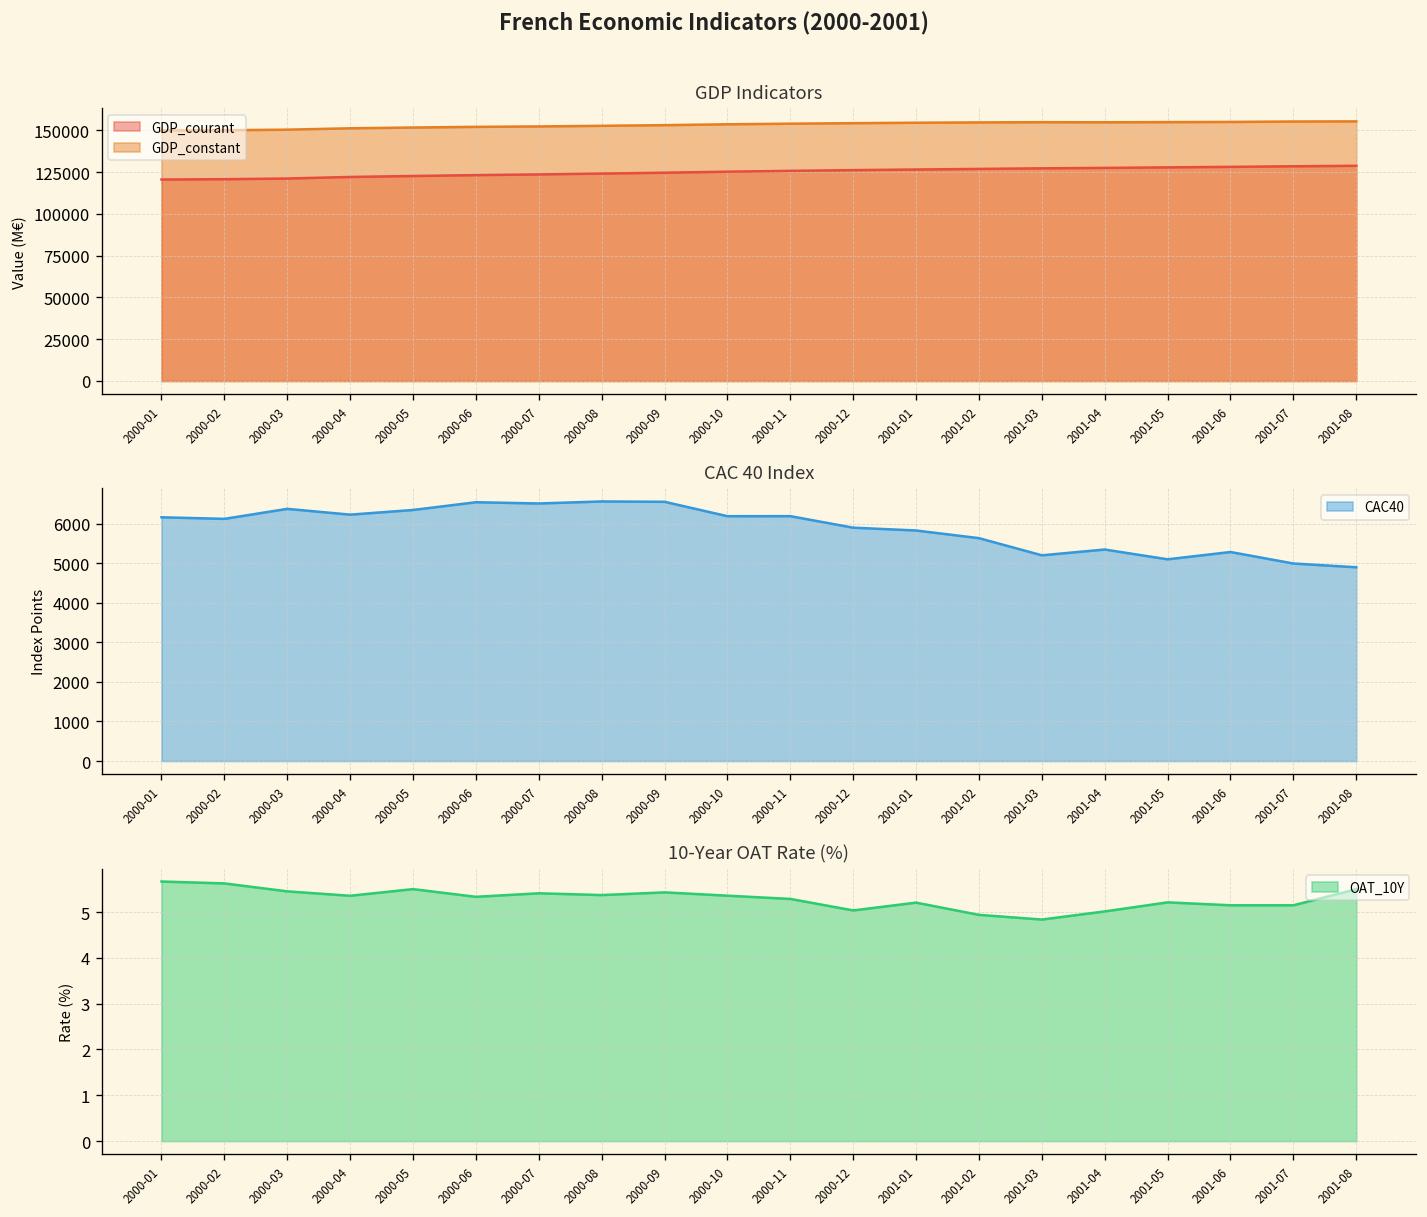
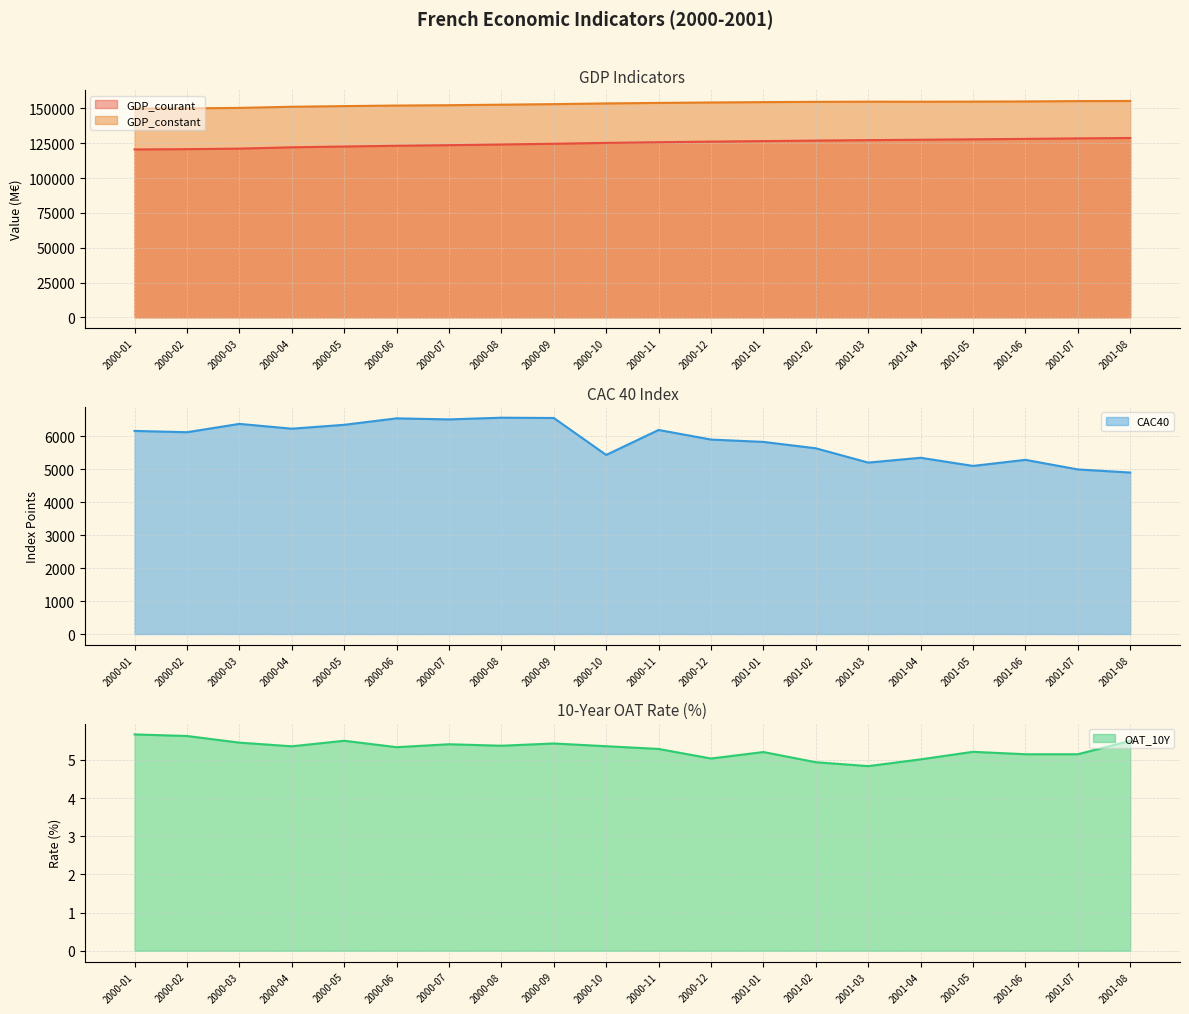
CAC 40 Index, 2000-10: 6200 -> 5400
